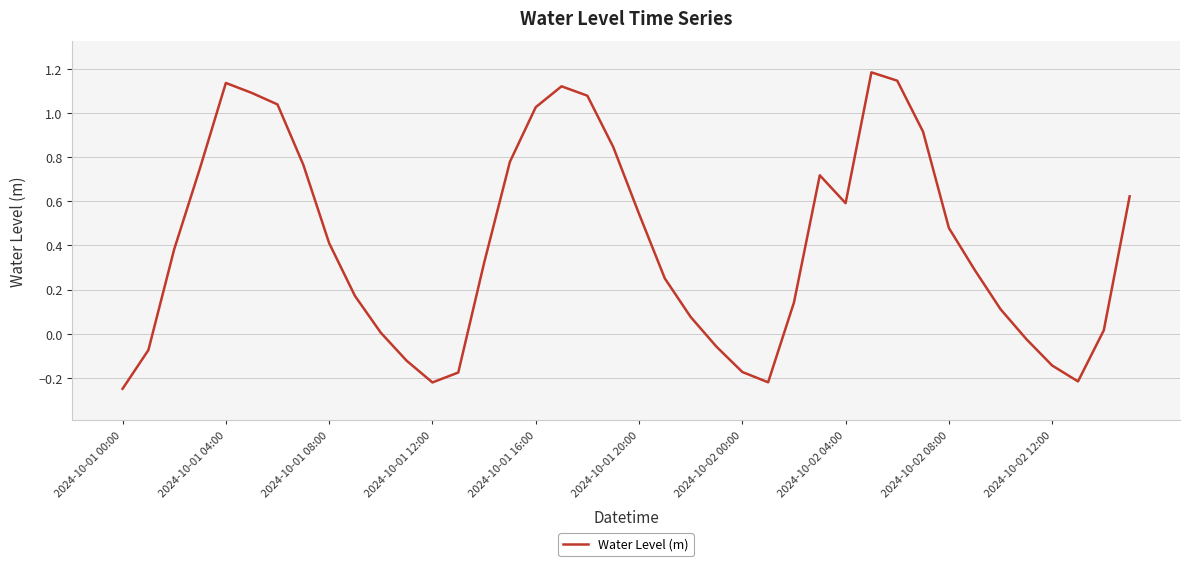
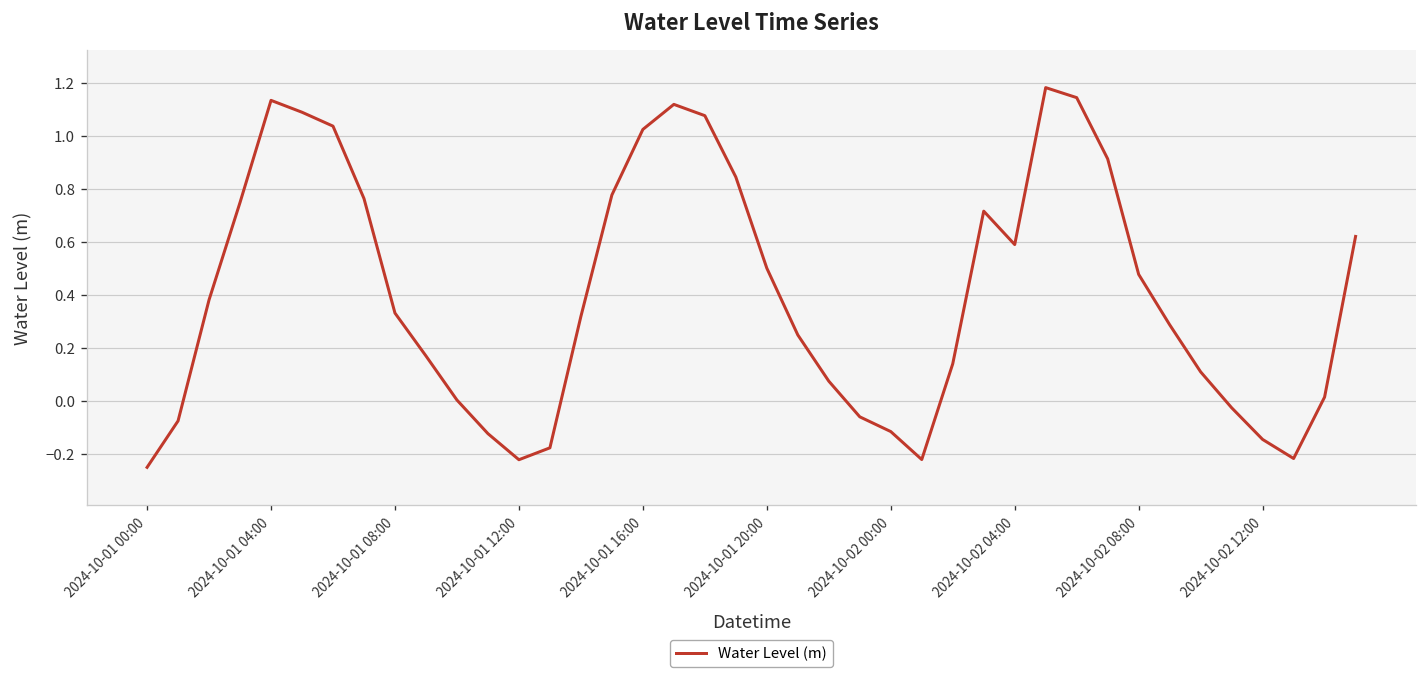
2024-10-01 08:00: 0.41 -> 0.33
2024-10-01 20:00: 0.54 -> 0.50
2024-10-02 00:00: -0.17 -> -0.11
